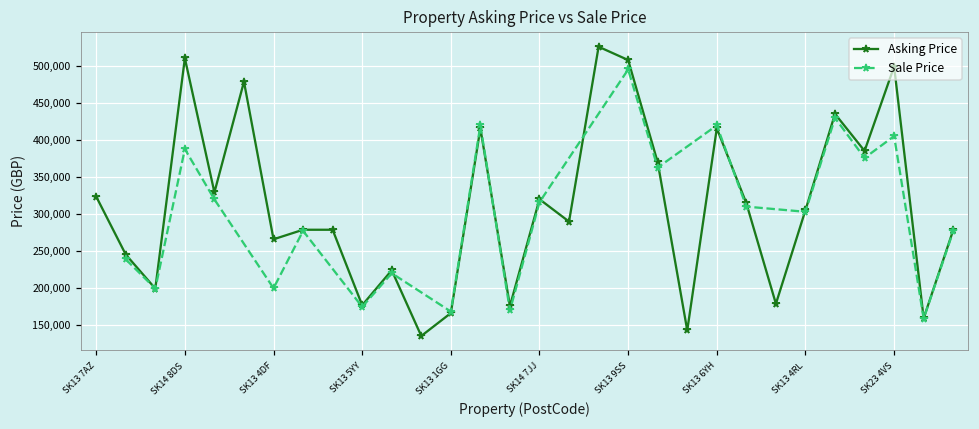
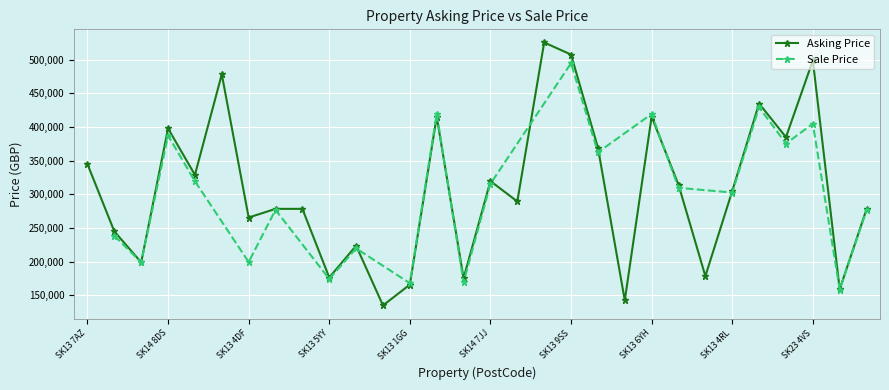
Asking Price, SK13 7AZ: 320,000 -> 350,000
Asking Price, SK14 8DS: 510,000 -> 400,000
